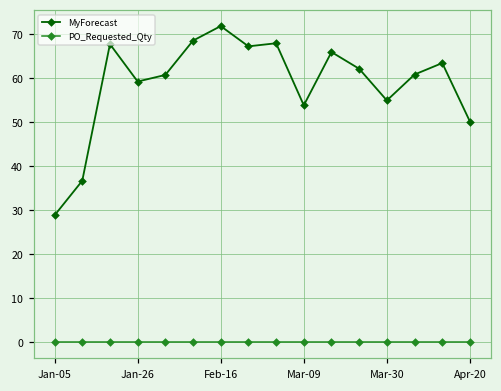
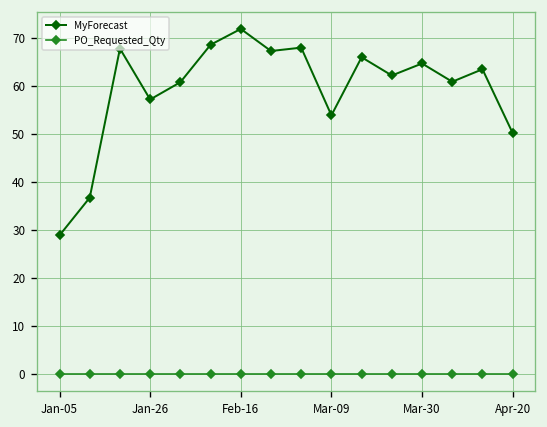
MyForecast, Jan-26: 59 -> 57
MyForecast, Mar-30: 55 -> 65
